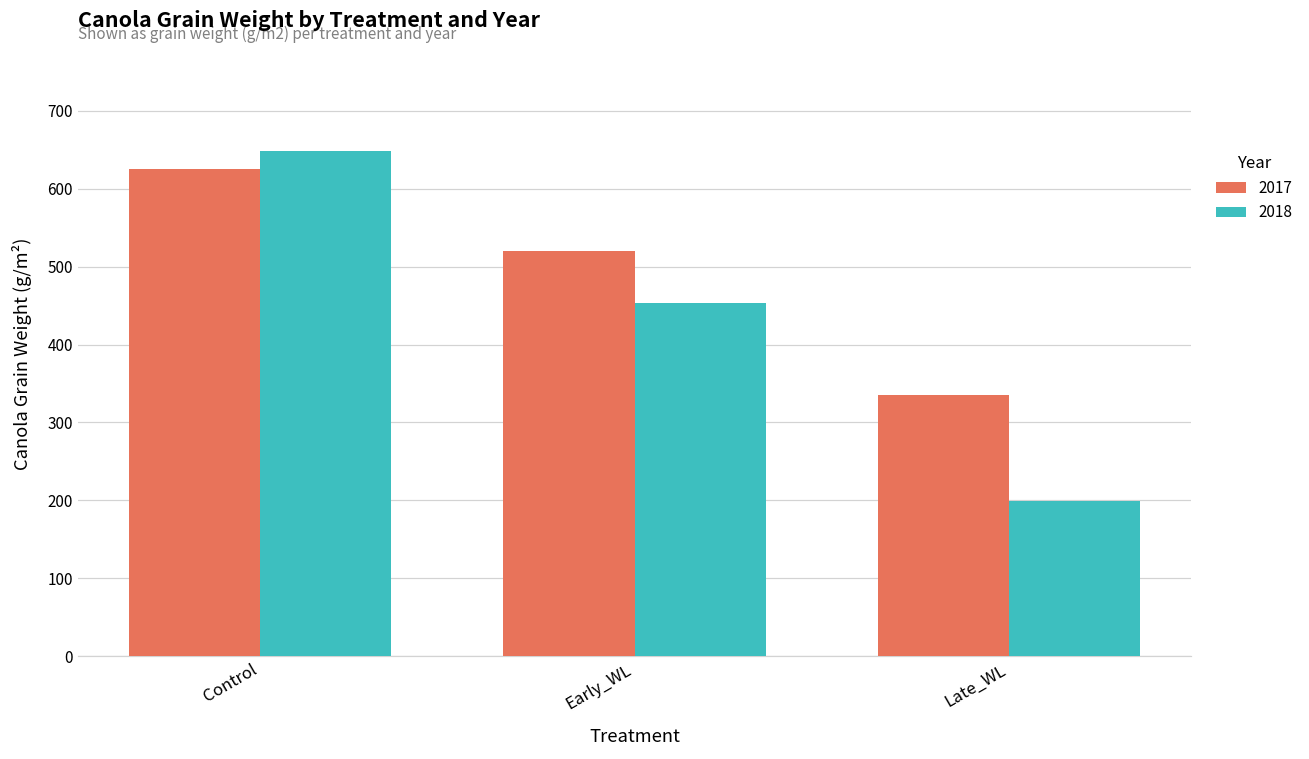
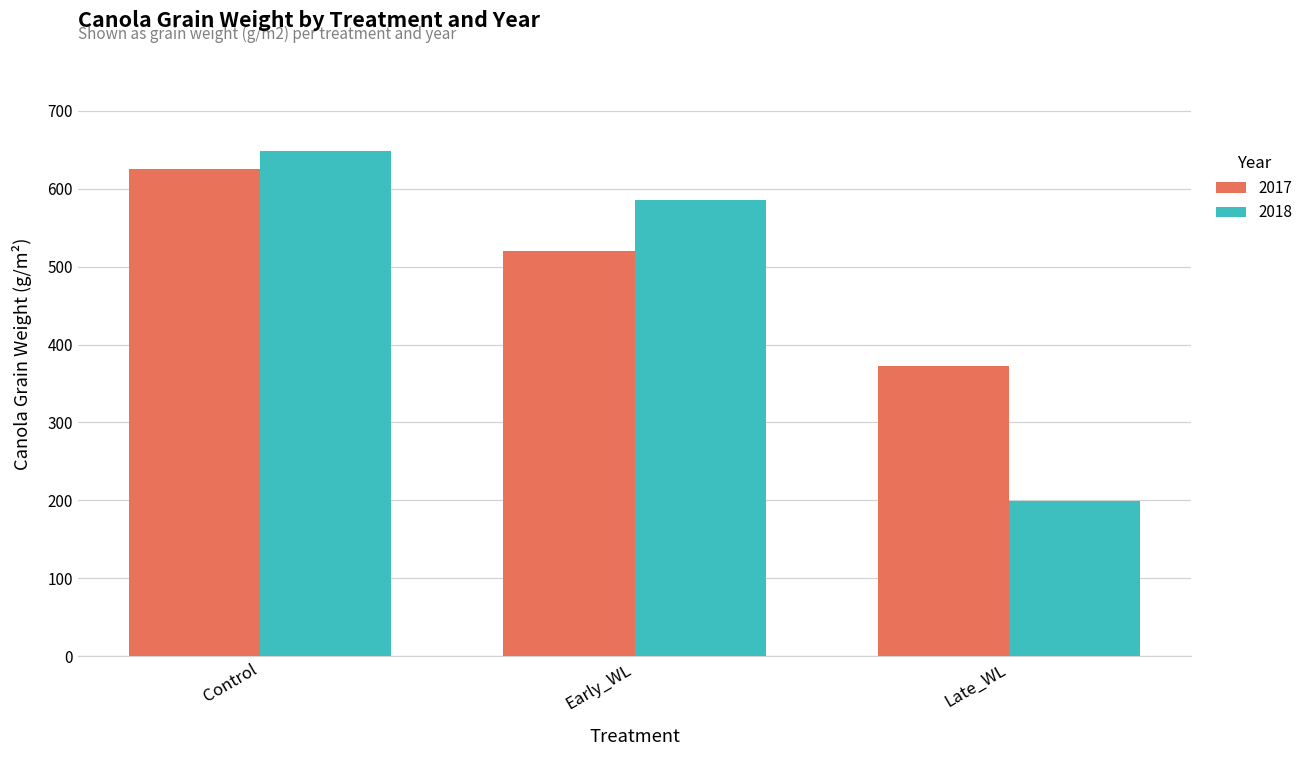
2018, Early_WL: 450 -> 590
2017, Late_WL: 340 -> 370
